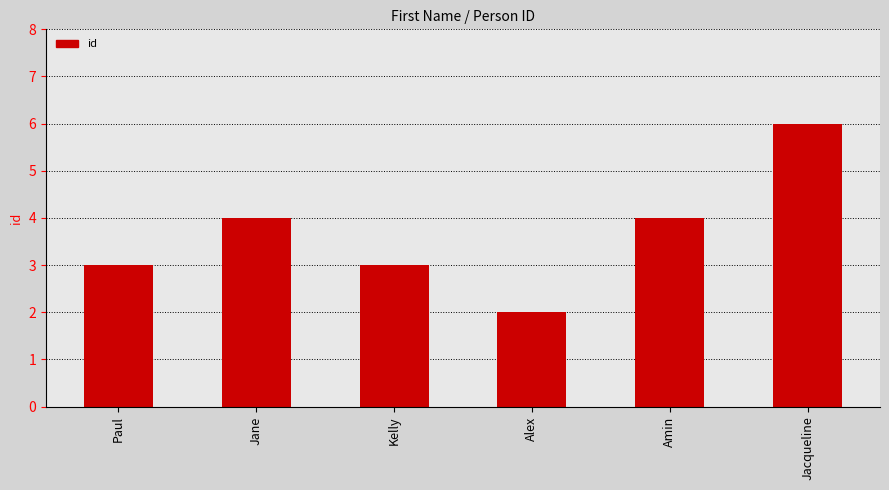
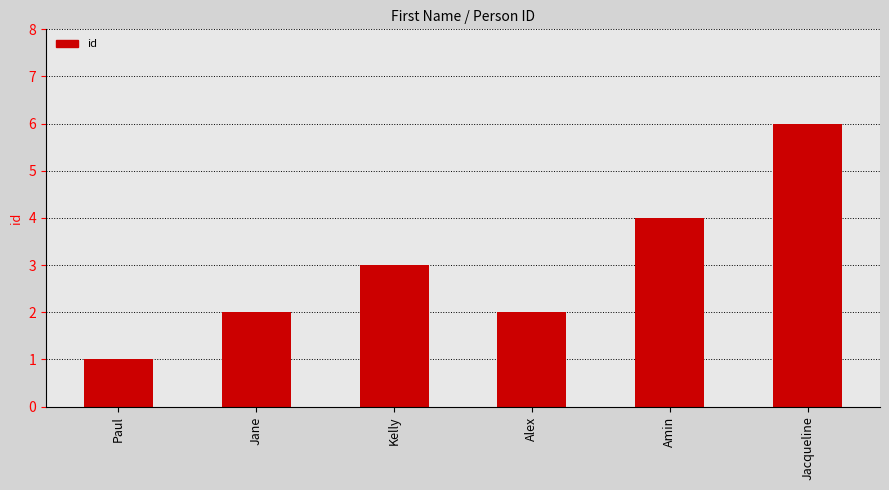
Paul: 3 -> 1
Jane: 4 -> 2
